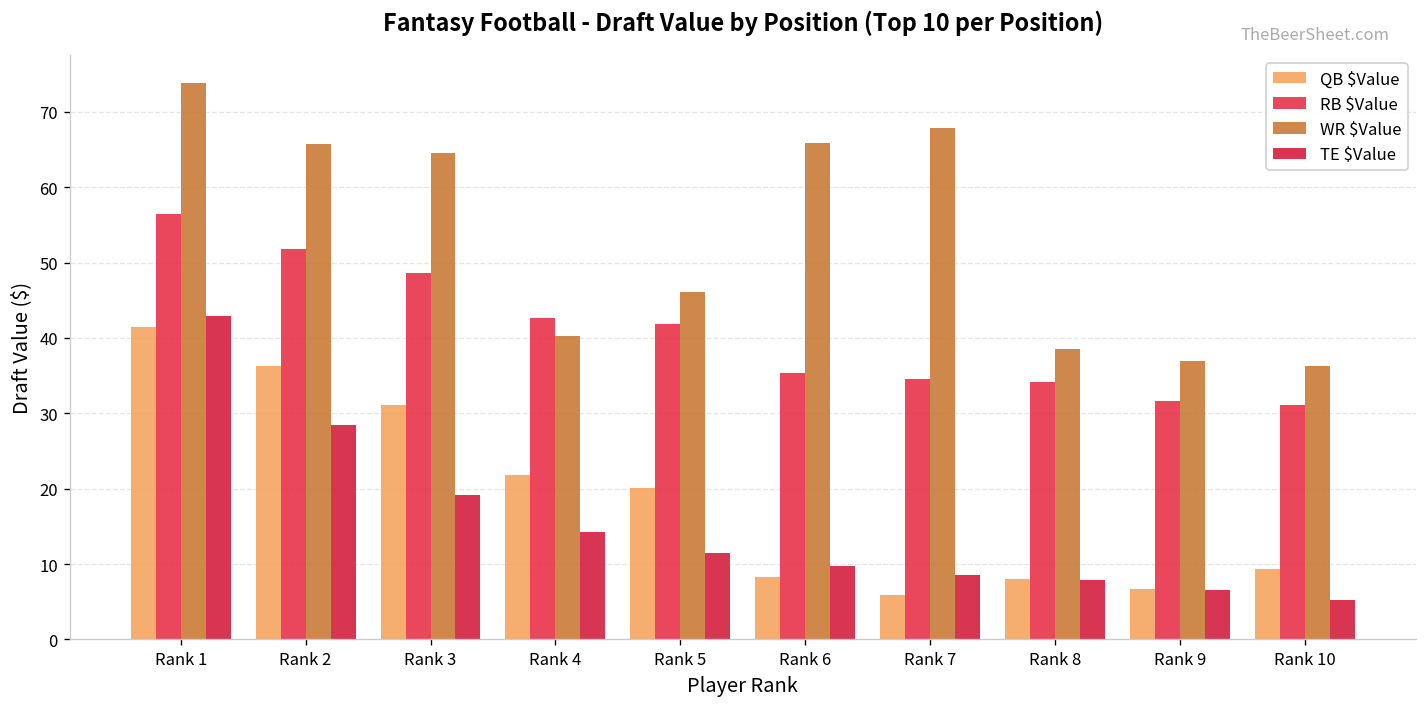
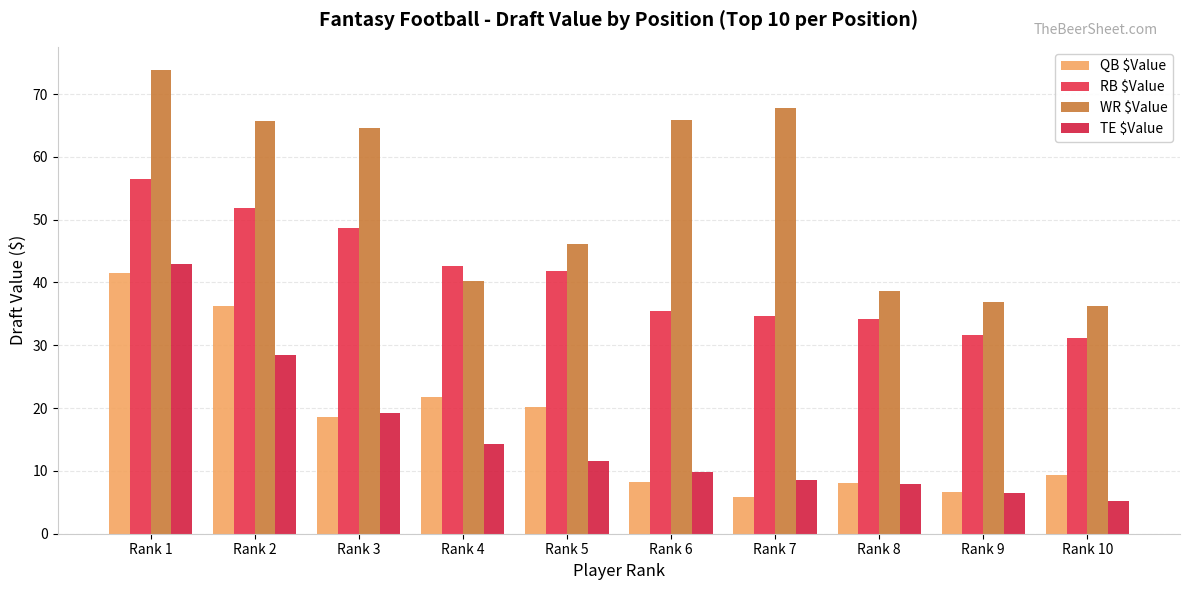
QB $Value, Rank 3: 31 -> 19
